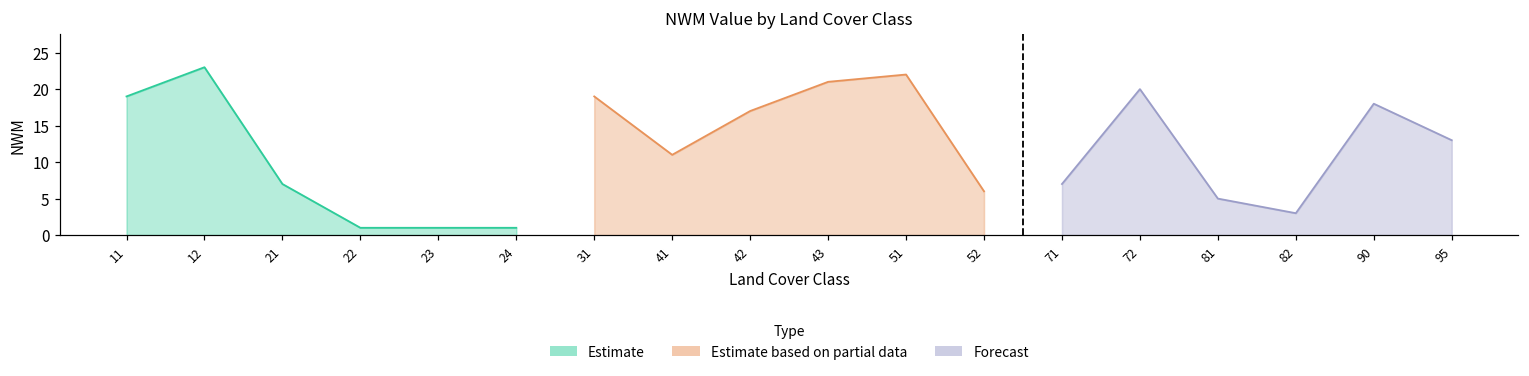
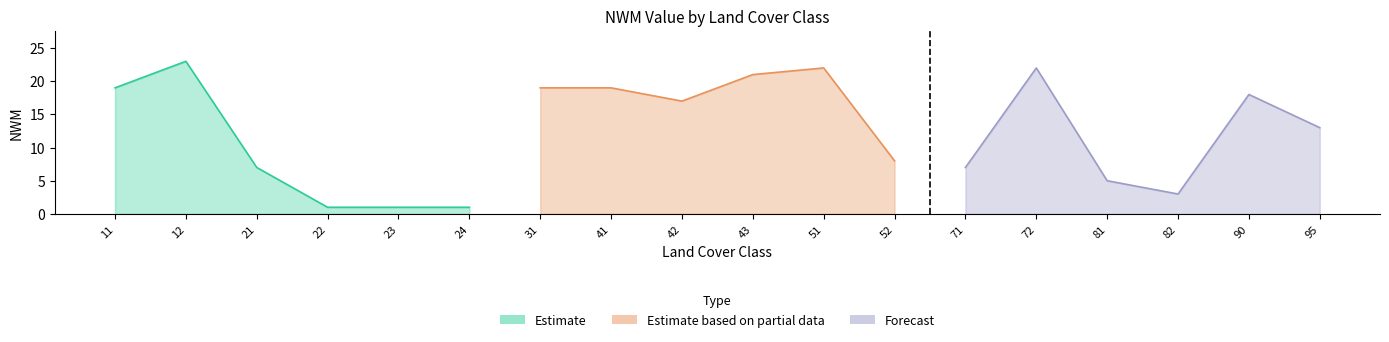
Estimate based on partial data, 41: 11 -> 19
Estimate based on partial data, 52: 6 -> 8
Forecast, 72: 20 -> 22
